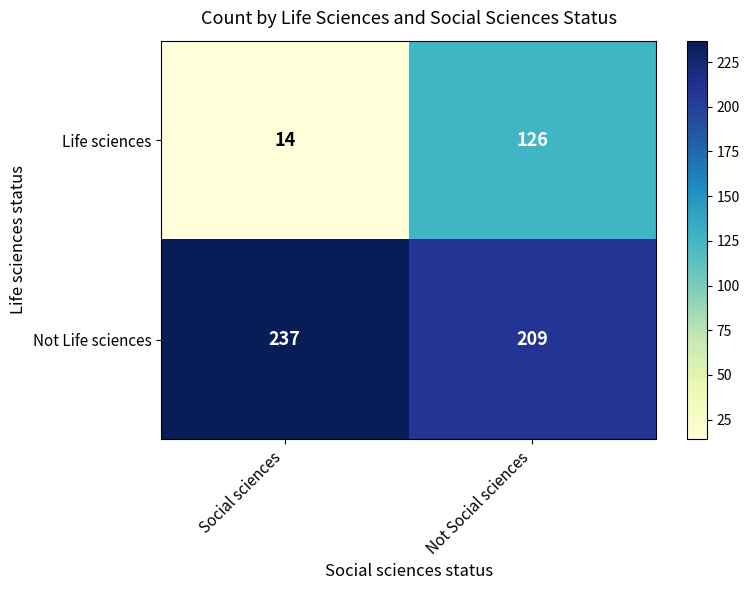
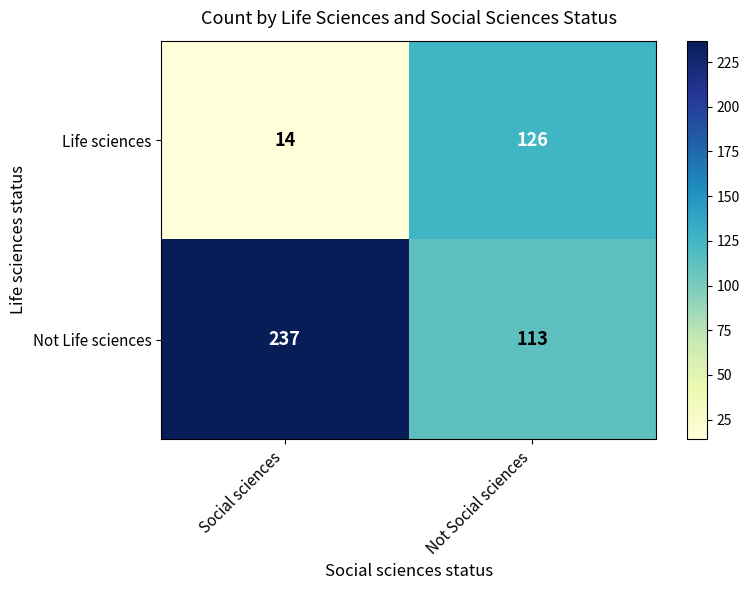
Not Life sciences, Not Social sciences: 209 -> 113
